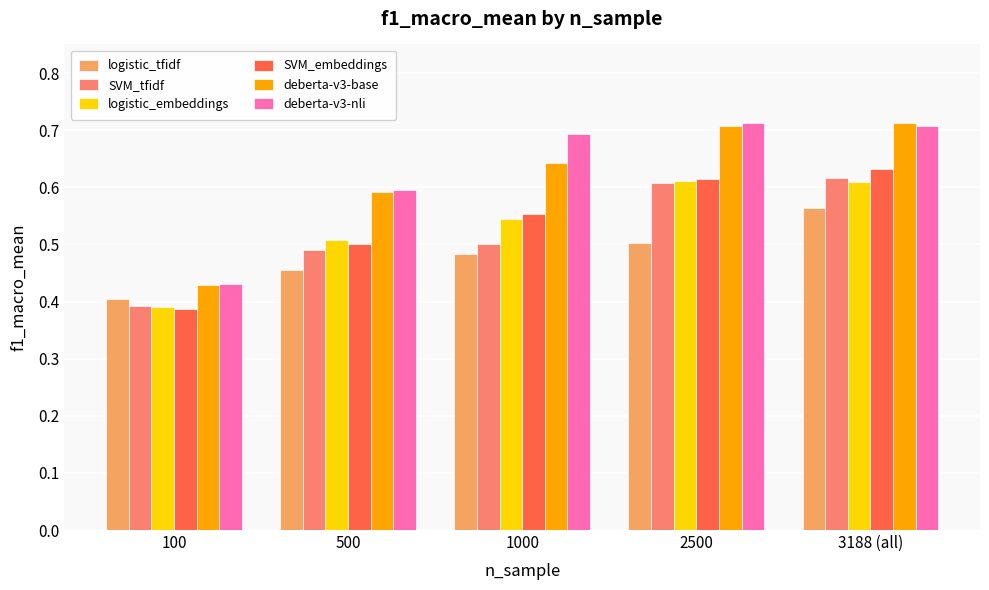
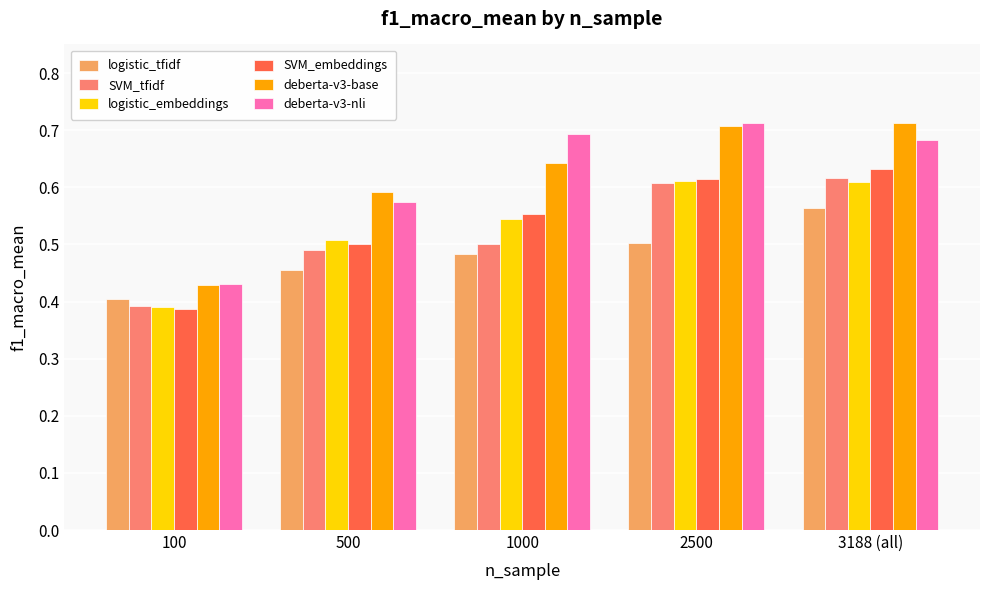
deberta-v3-nli, 500: 0.60 -> 0.57
deberta-v3-nli, 3188 (all): 0.71 -> 0.68
